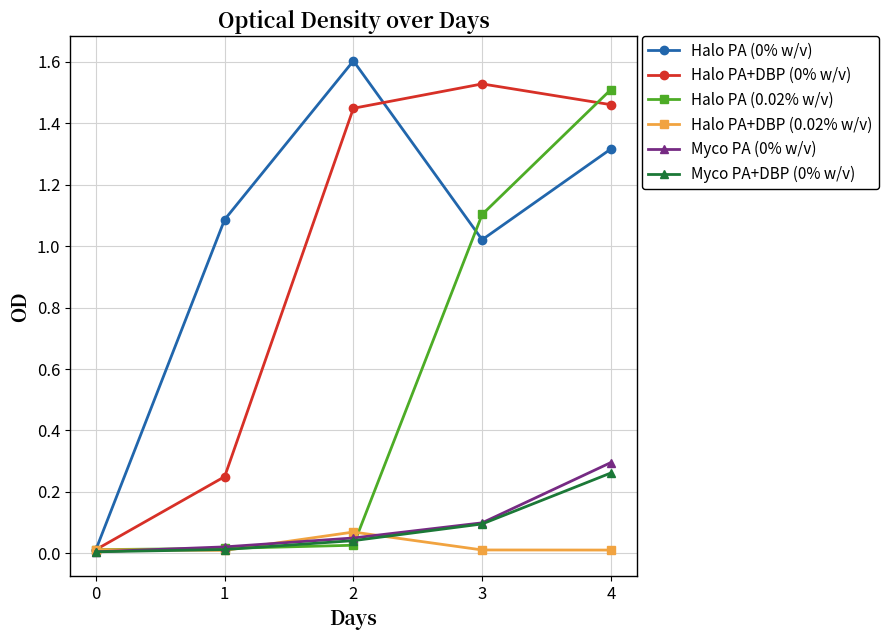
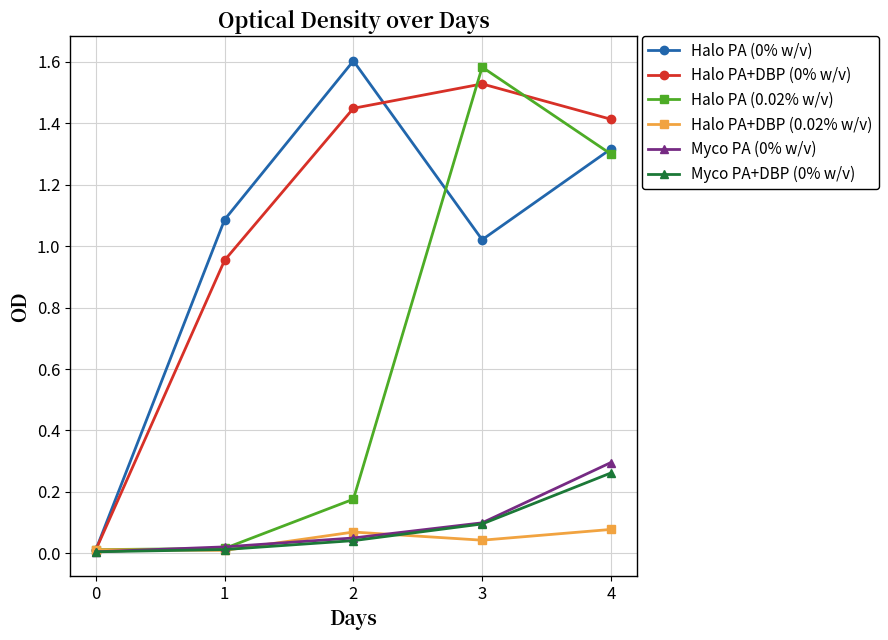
Halo PA+DBP (0% w/v), 1: 0.25 -> 0.95
Halo PA (0.02% w/v), 2: 0.03 -> 0.18
Halo PA (0.02% w/v), 3: 1.10 -> 1.58
Halo PA+DBP (0.02% w/v), 3: 0.01 -> 0.04
Halo PA+DBP (0% w/v), 4: 1.46 -> 1.41
Halo PA (0.02% w/v), 4: 1.51 -> 1.30
Halo PA+DBP (0.02% w/v), 4: 0.01 -> 0.08
